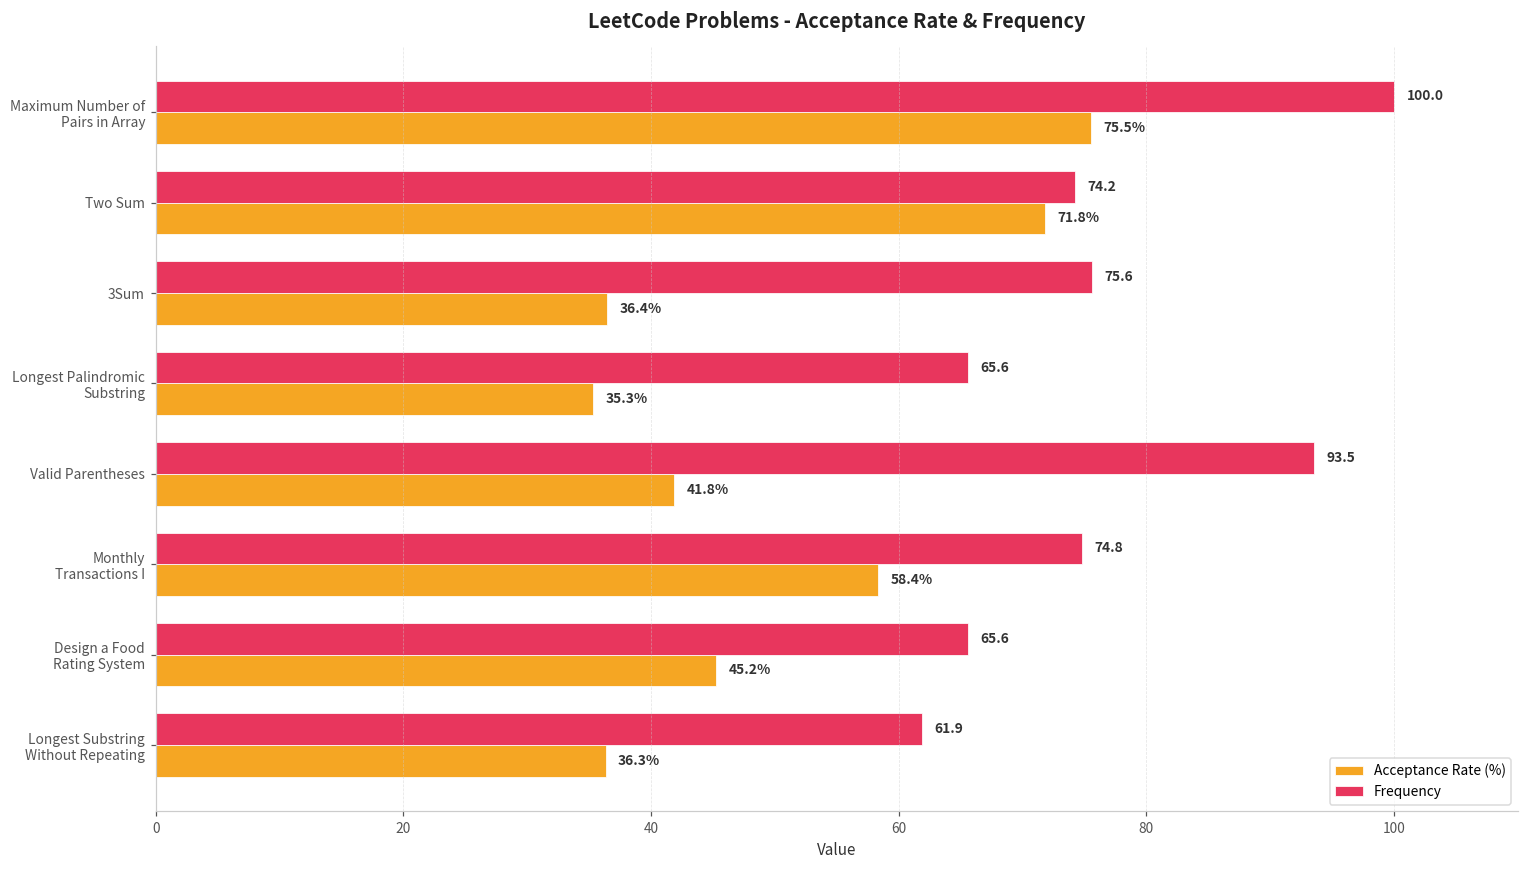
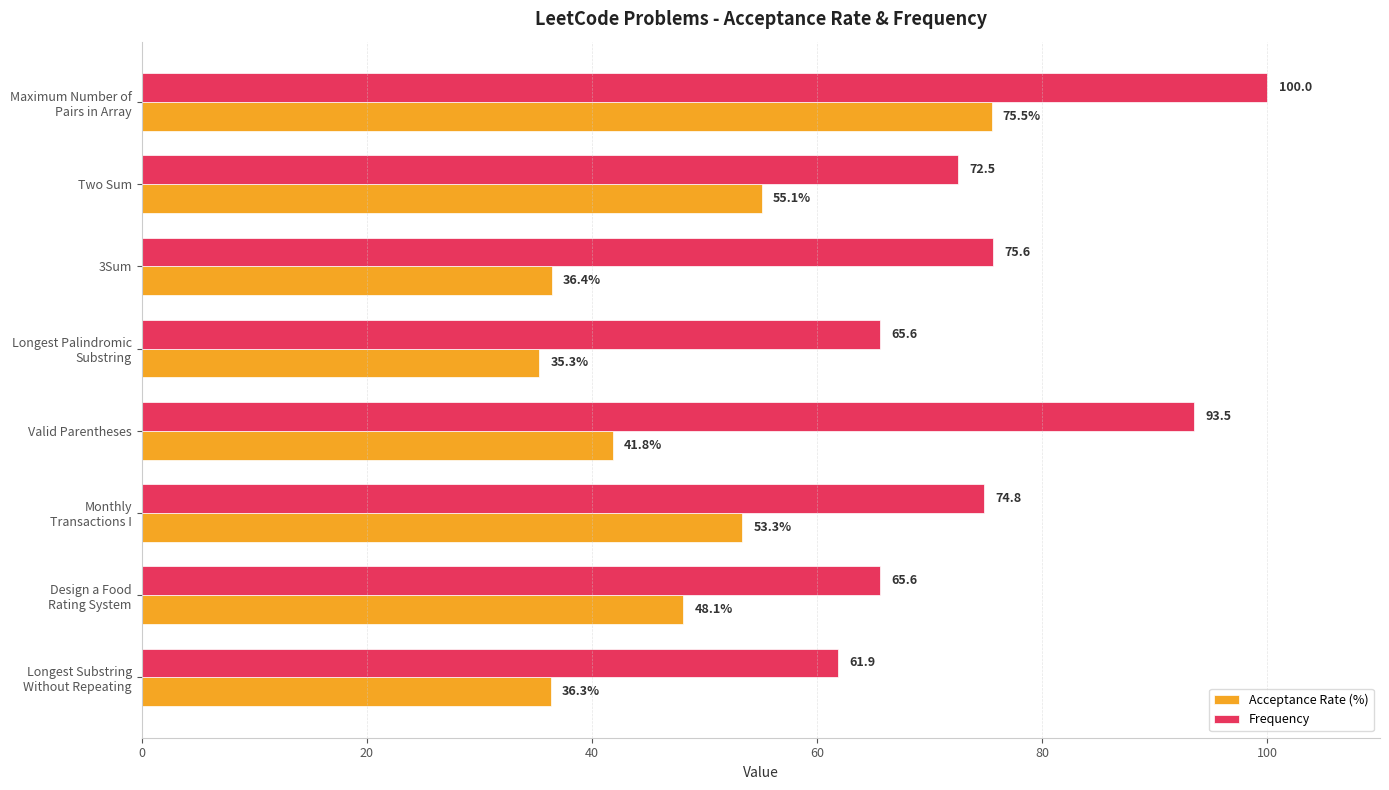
Frequency, Two Sum: 74.2 -> 72.5
Acceptance Rate (%), Two Sum: 71.8% -> 55.1%
Acceptance Rate (%), Monthly Transactions I: 58.4% -> 53.3%
Acceptance Rate (%), Design a Food Rating System: 45.2% -> 48.1%
